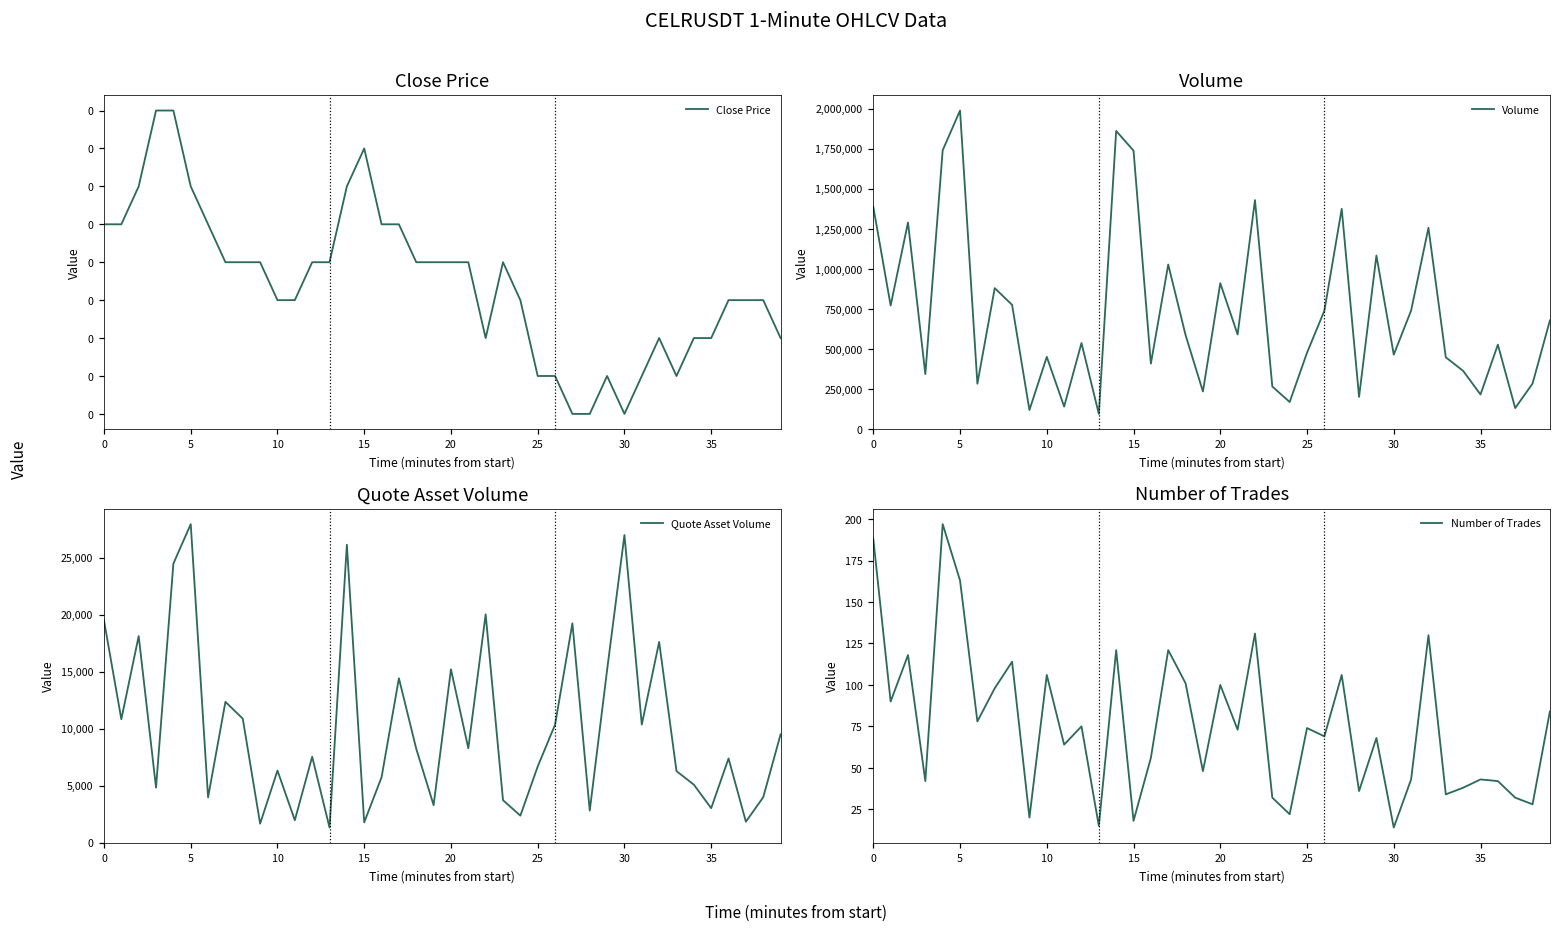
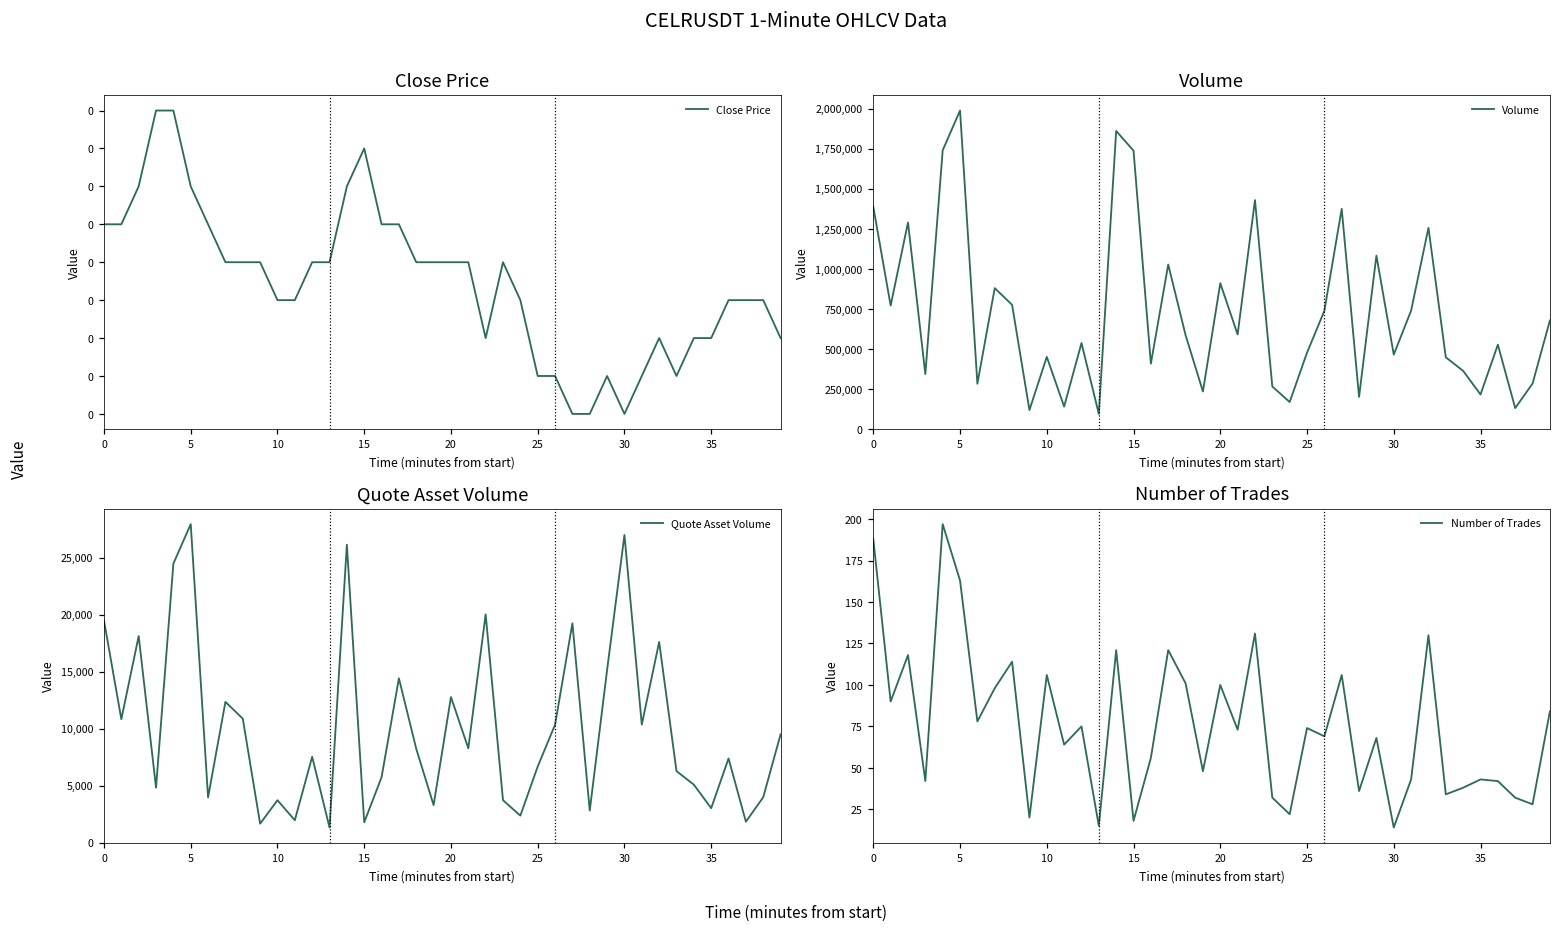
Quote Asset Volume, 10: 6,300 -> 3,700
Quote Asset Volume, 20: 15,200 -> 12,800
